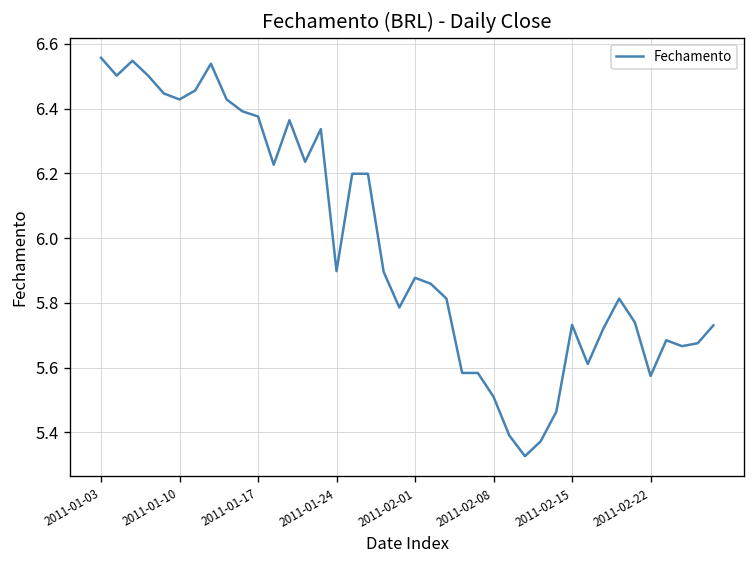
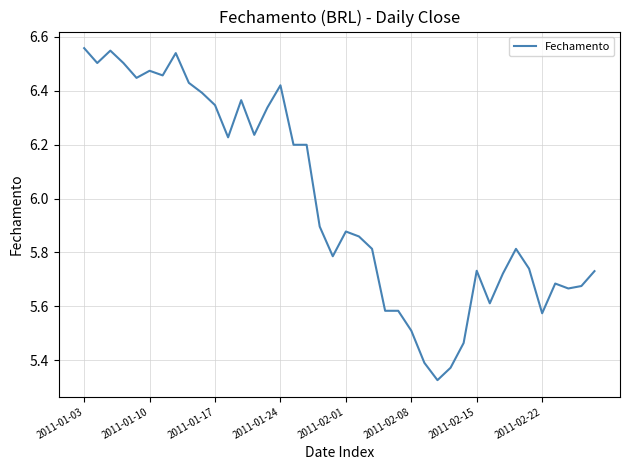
2011-01-10: 6.43 -> 6.47
2011-01-17: 6.38 -> 6.35
2011-01-24: 5.90 -> 6.42
